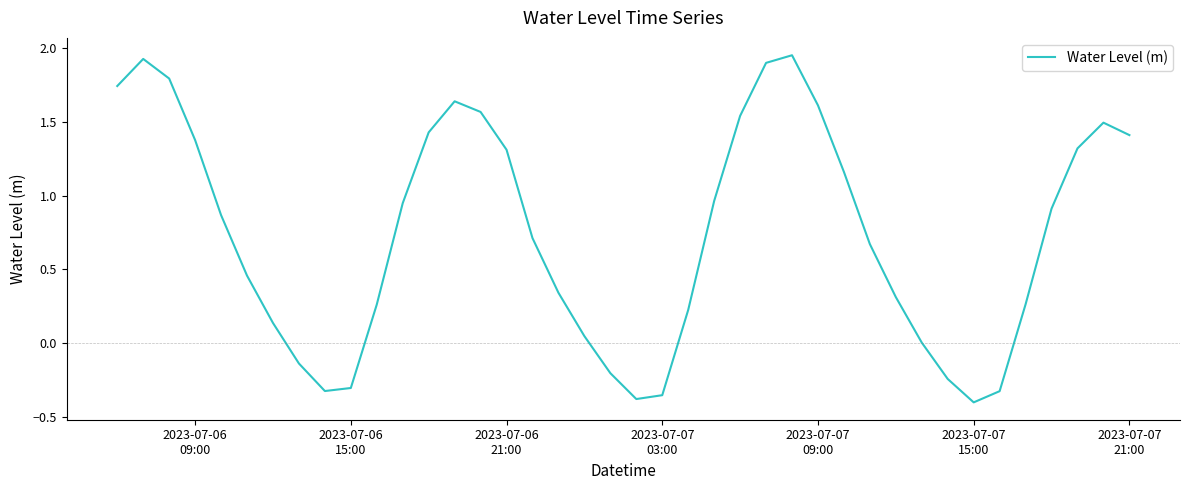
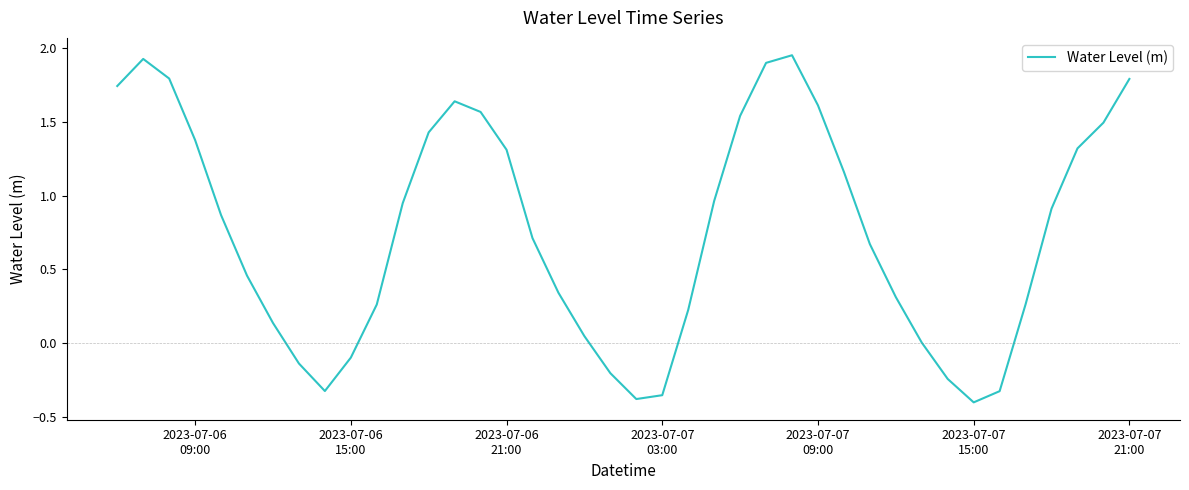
2023-07-06 15:00: -0.30 -> -0.10
2023-07-07 21:00: 1.41 -> 1.79
